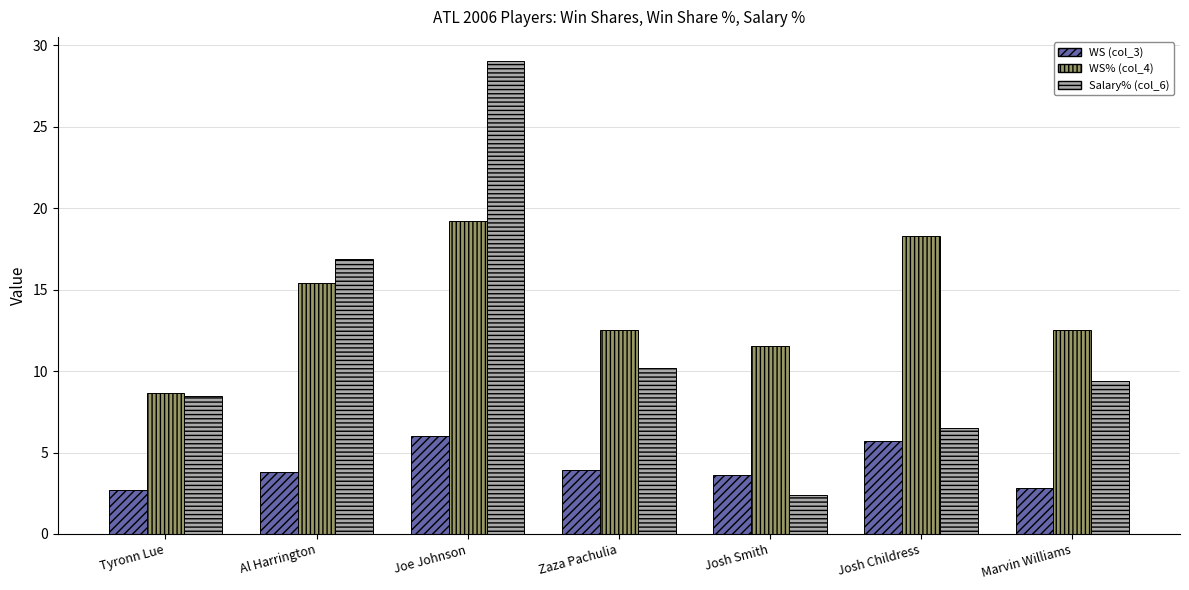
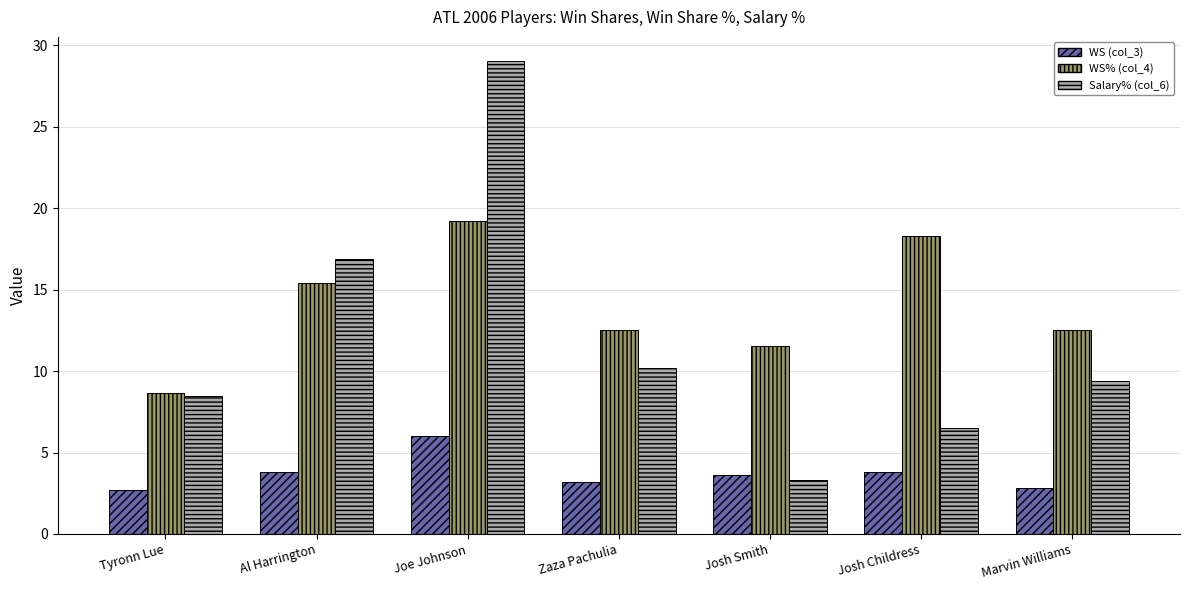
WS (col_3), Zaza Pachulia: 3.9 -> 3.2
Salary% (col_6), Josh Smith: 2.4 -> 3.3
WS (col_3), Josh Childress: 5.7 -> 3.8
